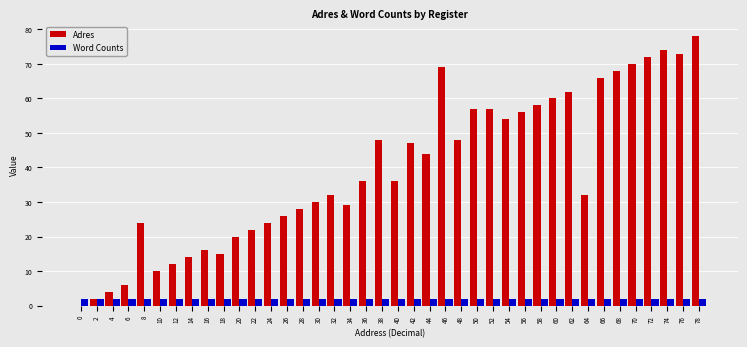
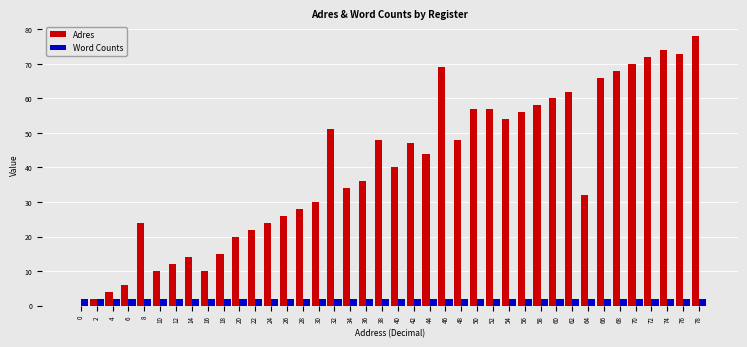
Adres, 16: 16 -> 10
Adres, 32: 32 -> 51
Adres, 34: 29 -> 34
Adres, 40: 36 -> 40
